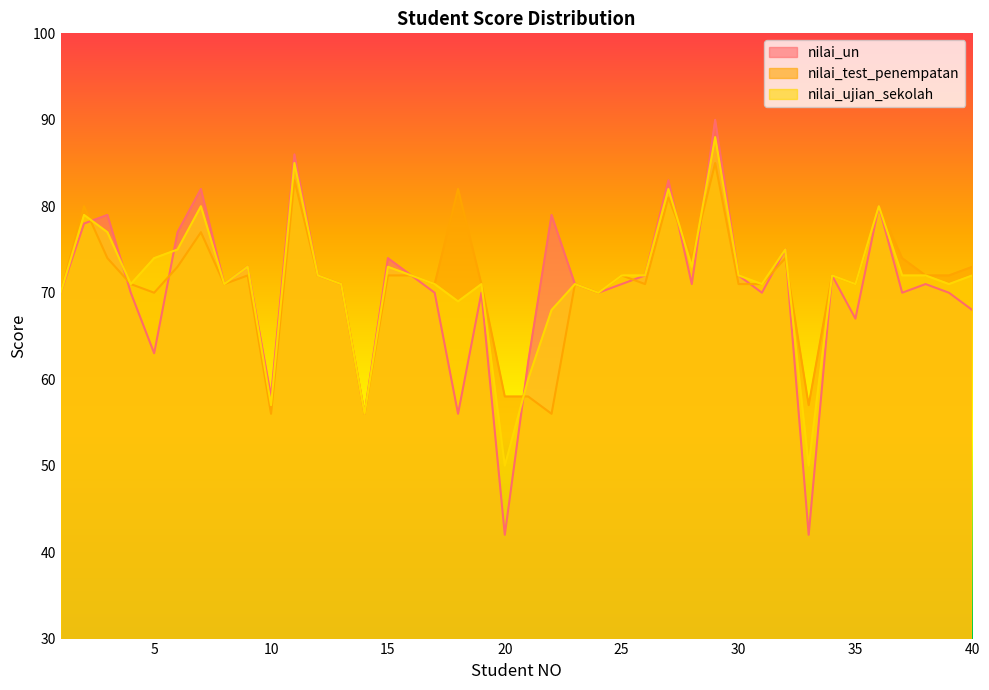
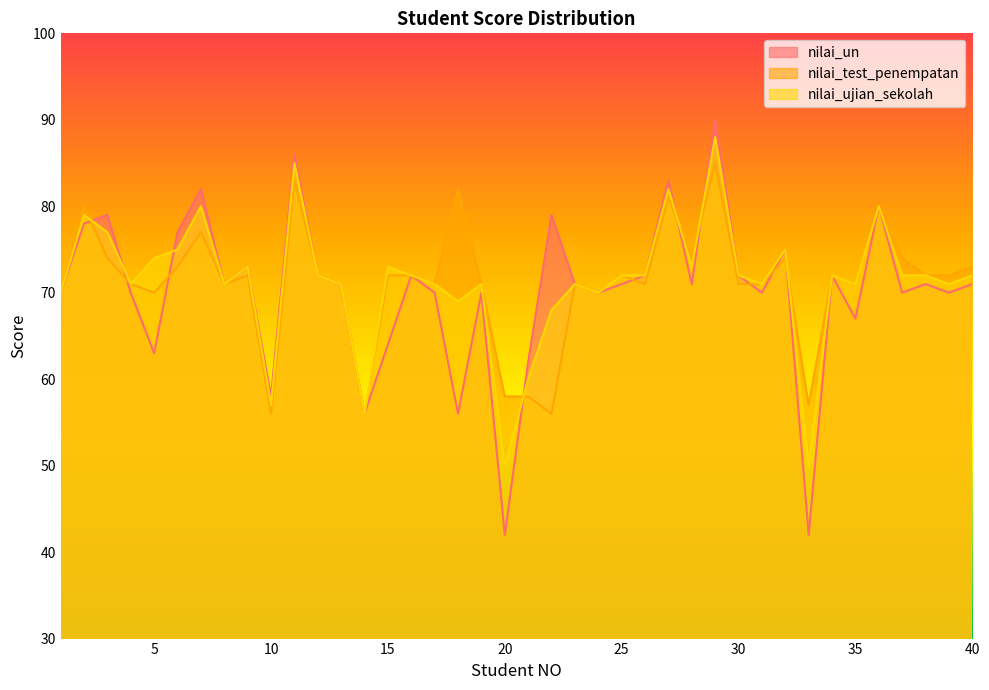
nilai_un, 15: 74 -> 64
nilai_un, 40: 68 -> 71
